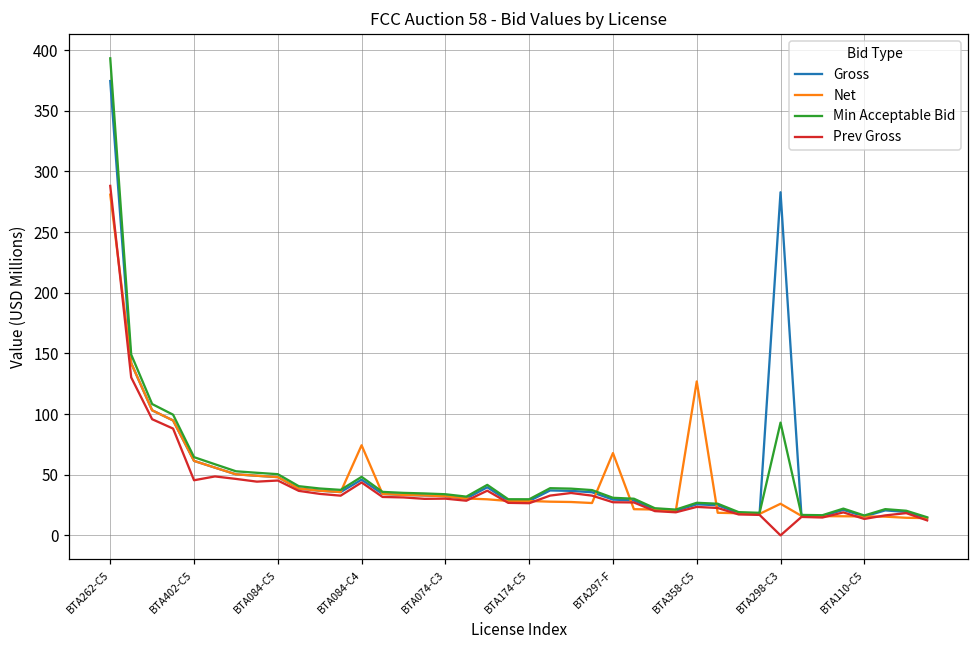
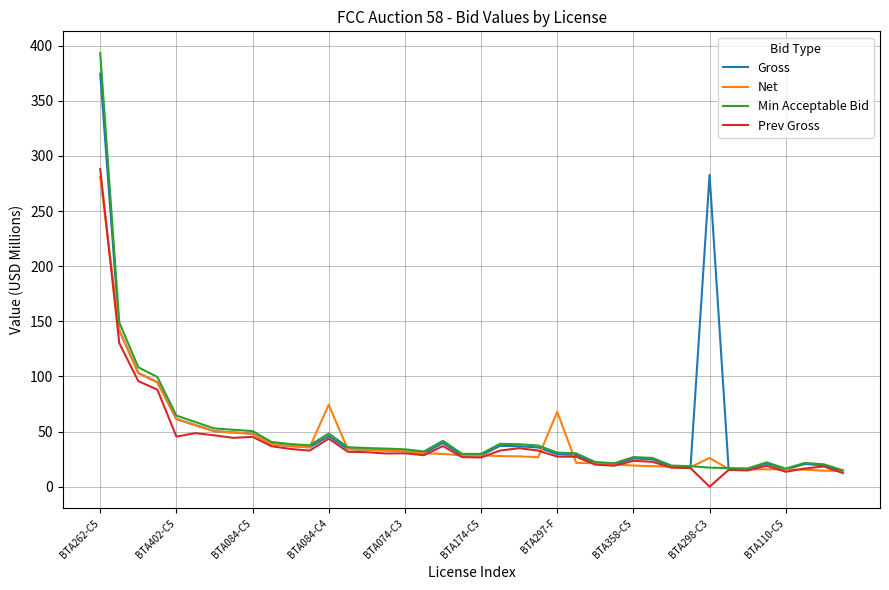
Net, BTA358-C5: 127 -> 19
Min Acceptable Bid, BTA298-C3: 93 -> 17
